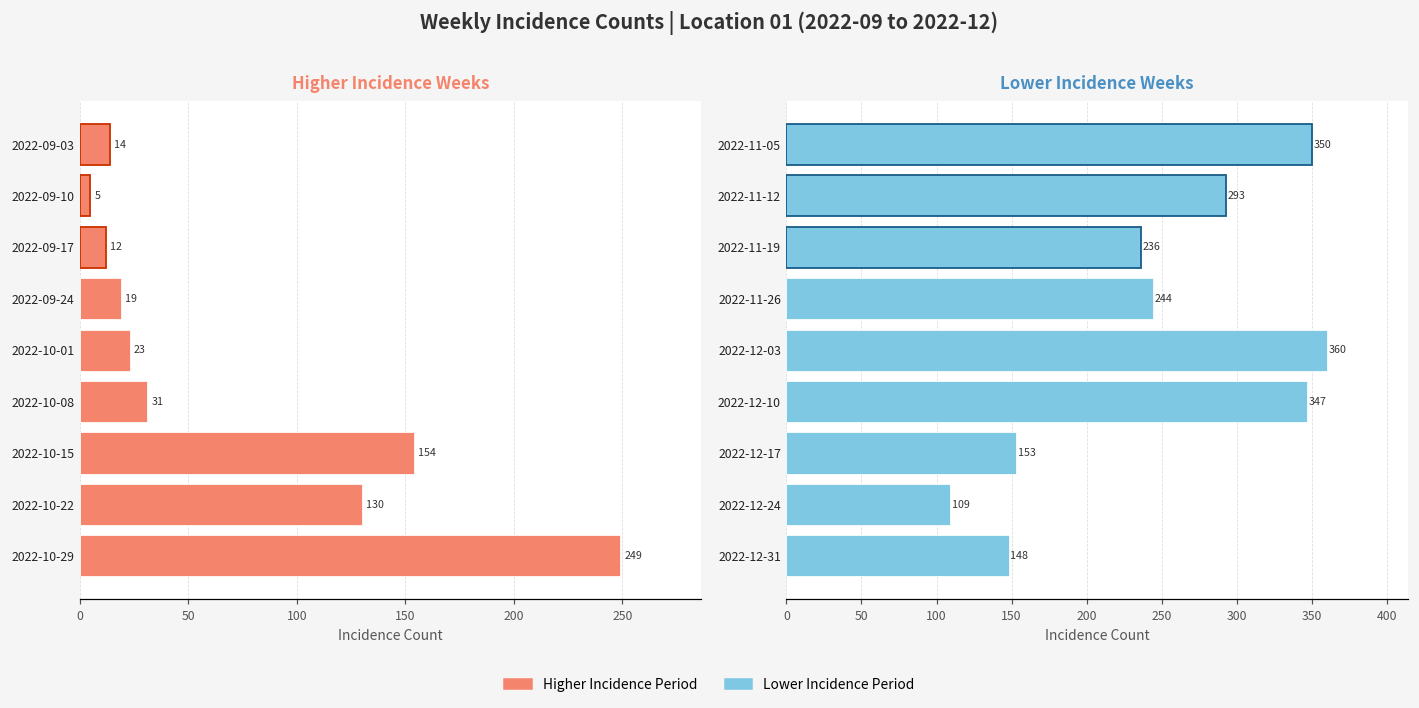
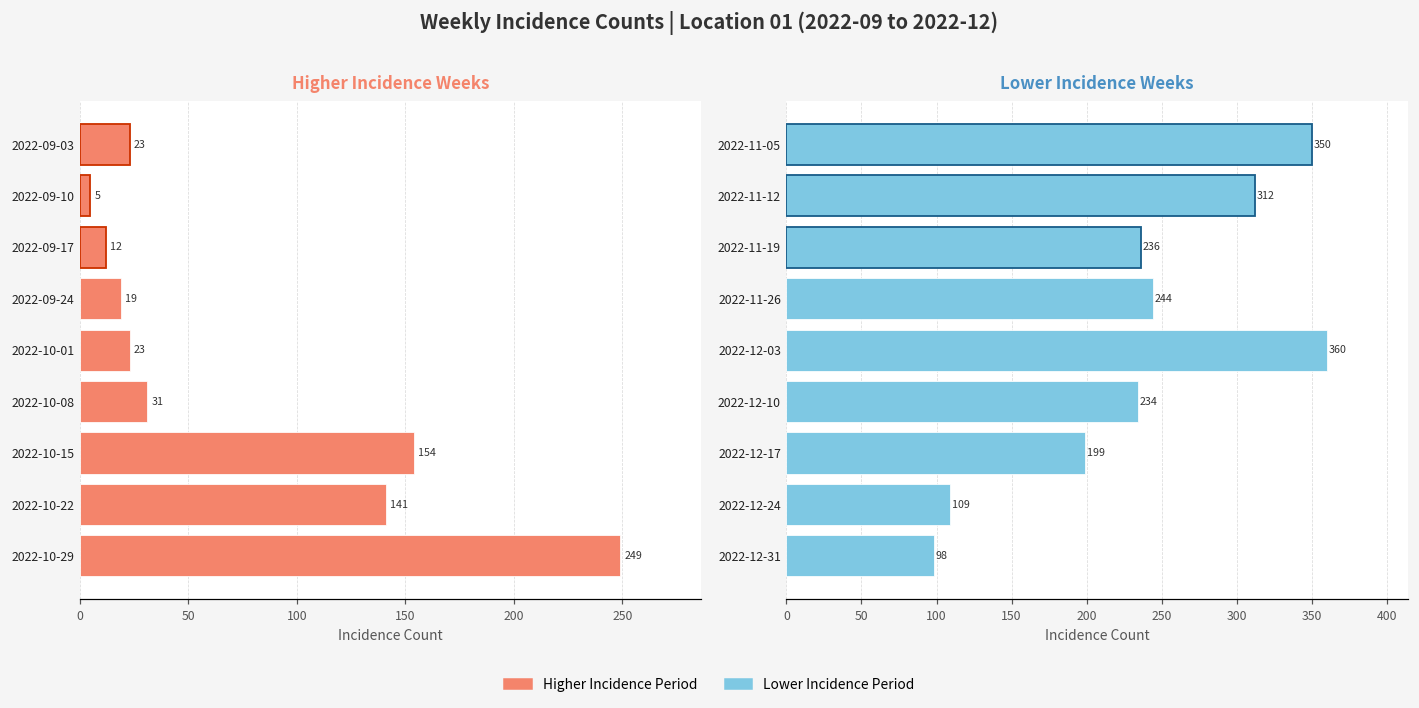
Higher Incidence Weeks, 2022-09-03: 14 -> 23
Higher Incidence Weeks, 2022-10-22: 130 -> 141
Lower Incidence Weeks, 2022-11-12: 293 -> 312
Lower Incidence Weeks, 2022-12-10: 347 -> 234
Lower Incidence Weeks, 2022-12-17: 153 -> 199
Lower Incidence Weeks, 2022-12-31: 148 -> 98
